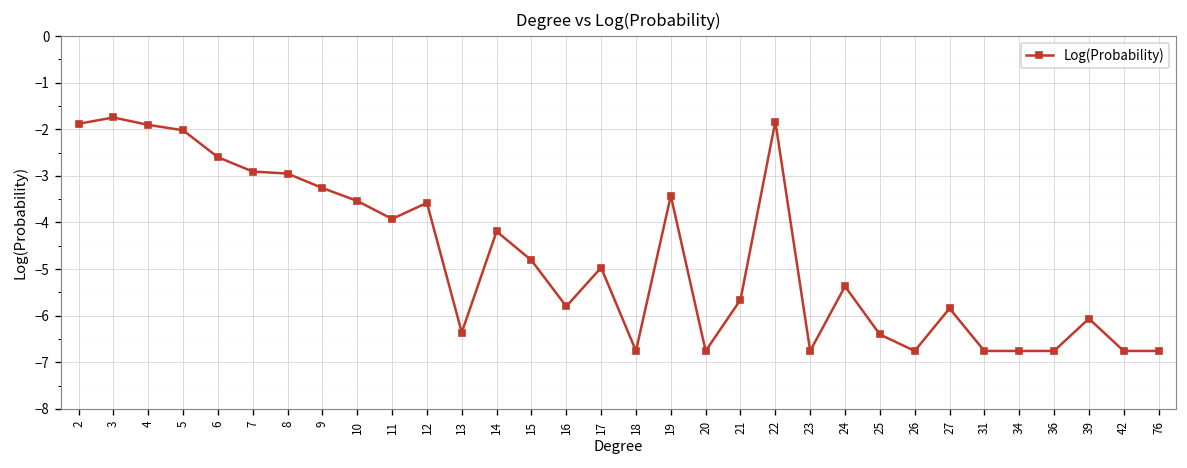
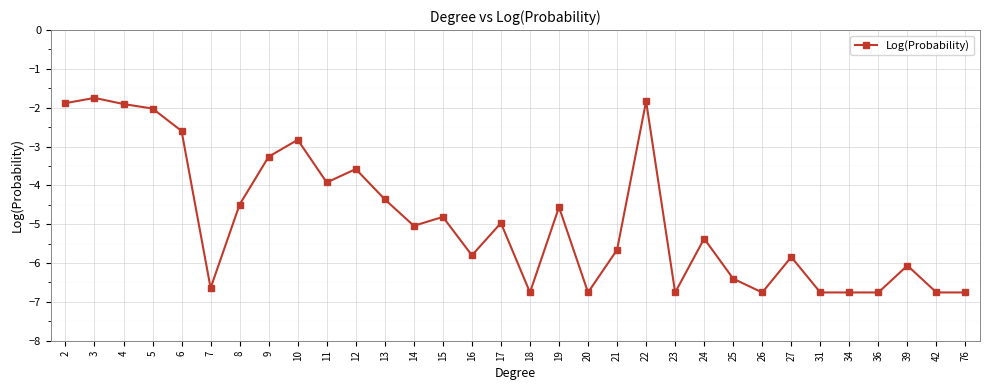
7: -2.9 -> -6.6
8: -3.0 -> -4.5
10: -3.5 -> -2.8
13: -6.4 -> -4.4
14: -4.2 -> -5.0
19: -3.4 -> -4.6
